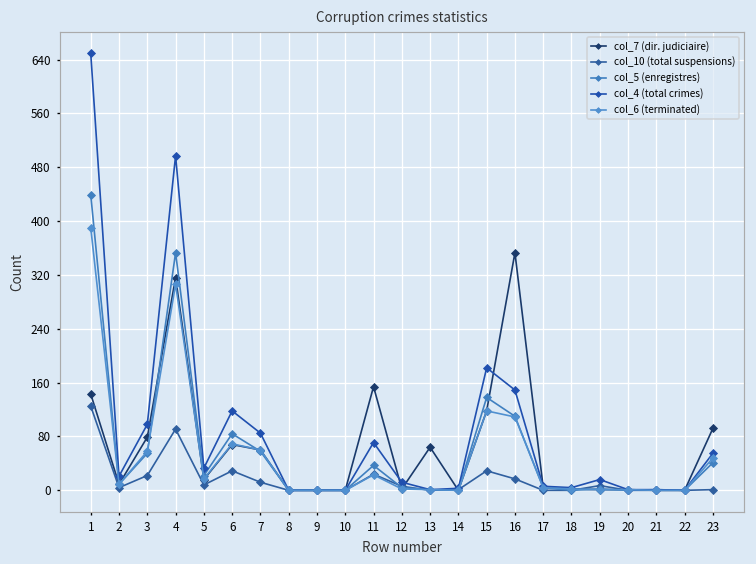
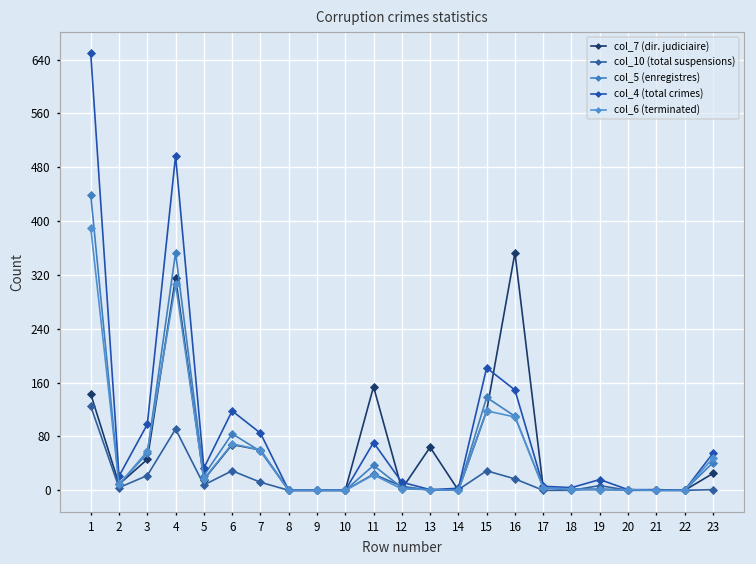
col_7 (dir. judiciaire), 3: 80 -> 50
col_7 (dir. judiciaire), 23: 90 -> 30
